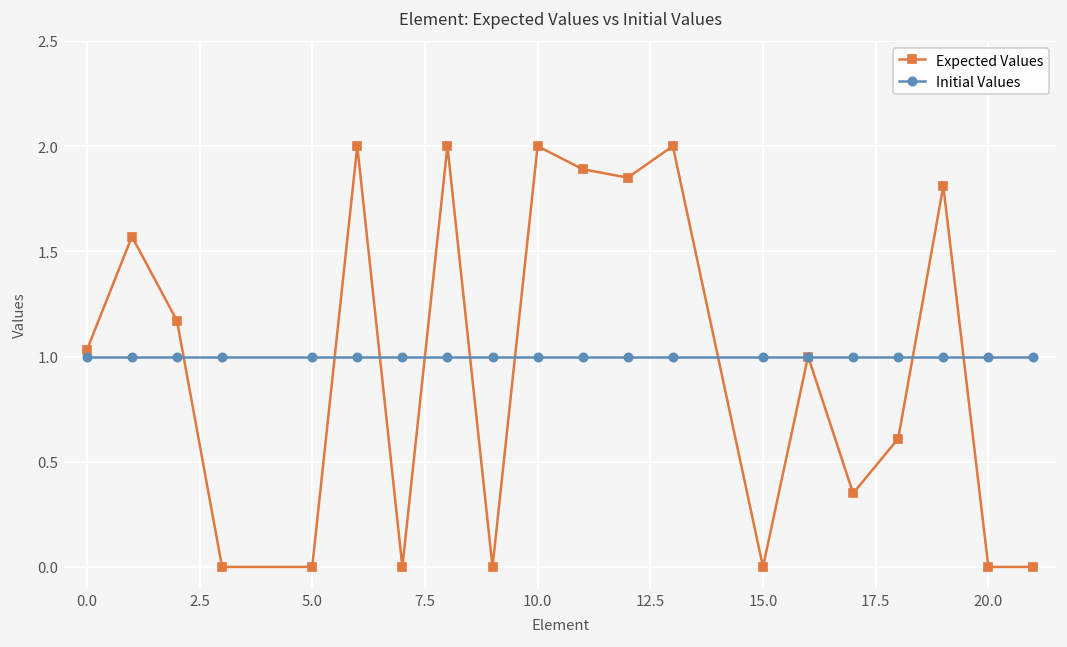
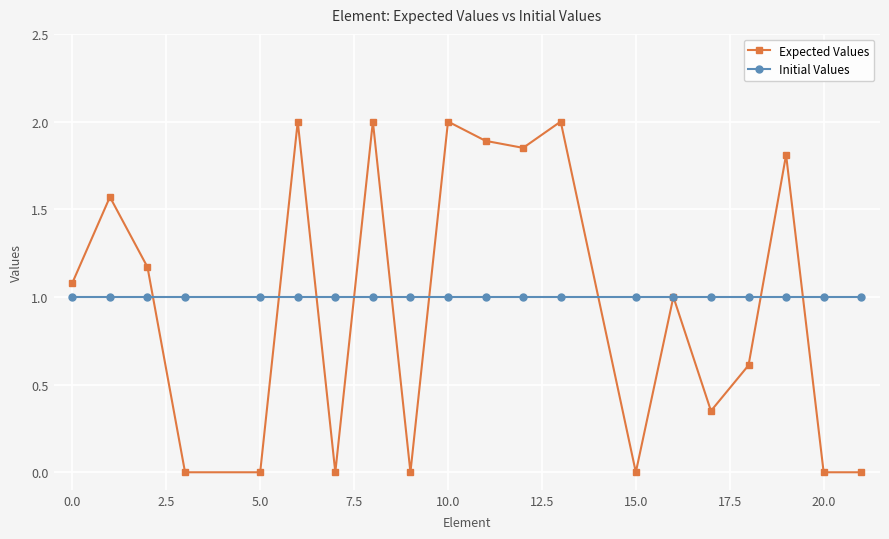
Expected Values, 0.0: 1.03 -> 1.08
